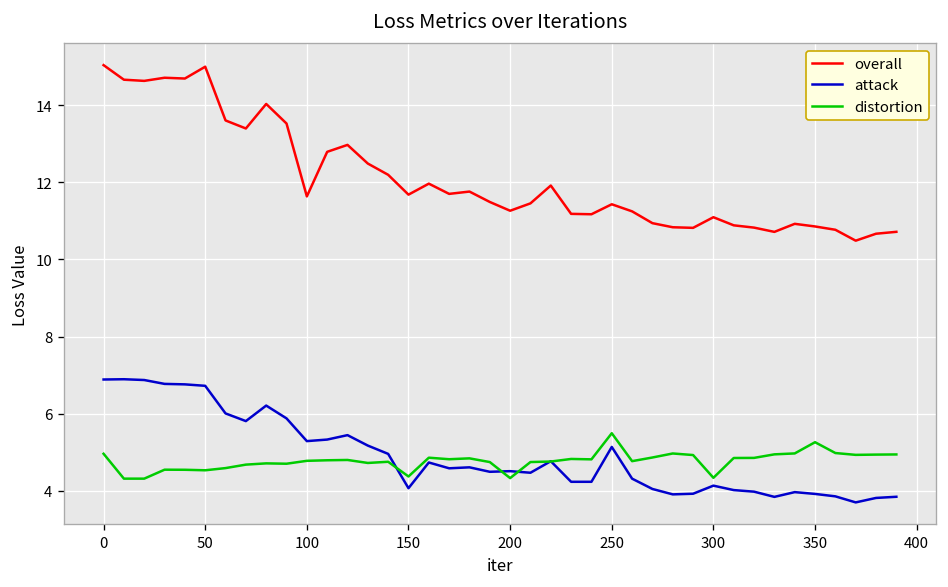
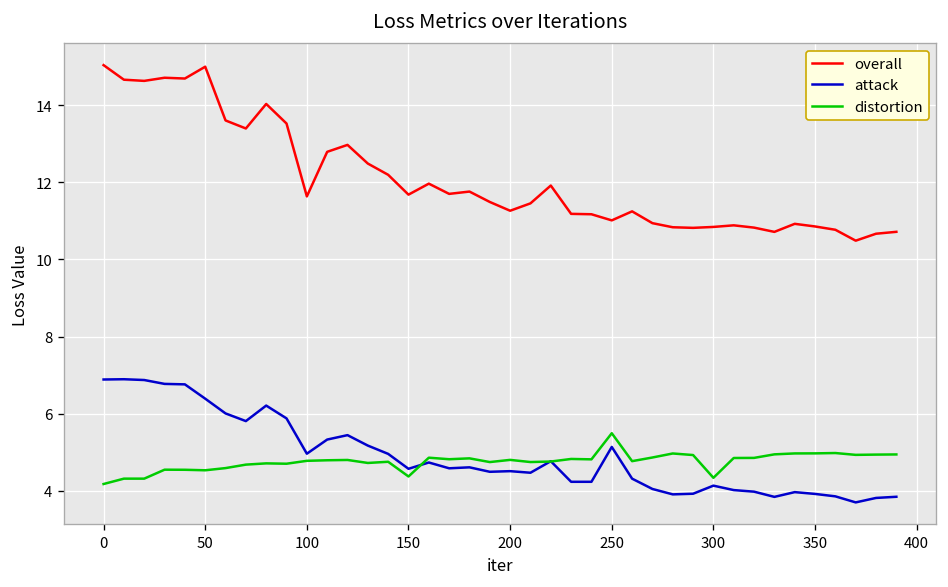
distortion, 0: 5.0 -> 4.2
attack, 50: 6.7 -> 6.4
attack, 100: 5.3 -> 5.0
attack, 150: 4.1 -> 4.6
distortion, 200: 4.3 -> 4.8
overall, 250: 11.4 -> 11.0
overall, 300: 11.1 -> 10.8
distortion, 350: 5.3 -> 5.0
